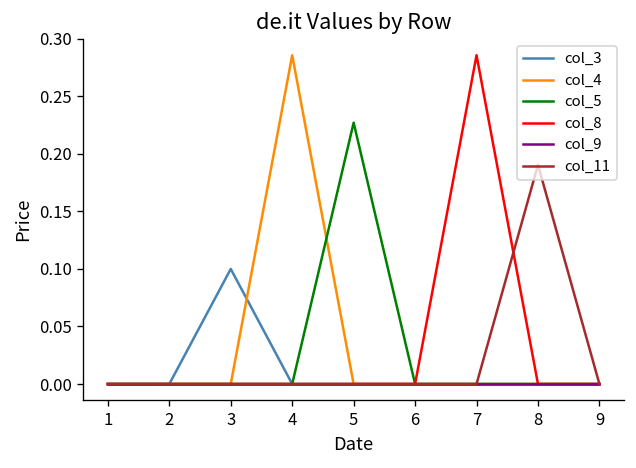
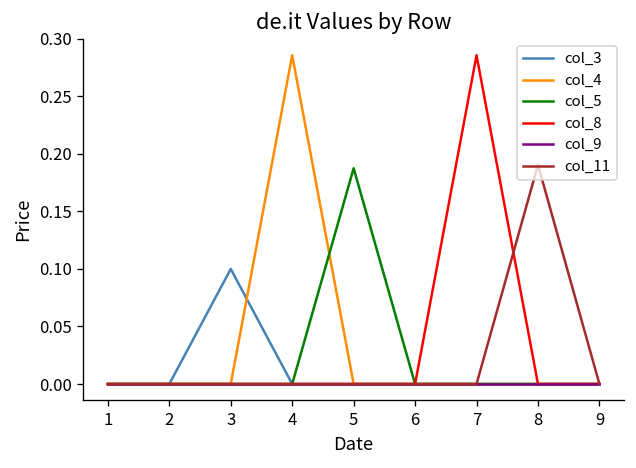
col_5, 5: 0.23 -> 0.19
